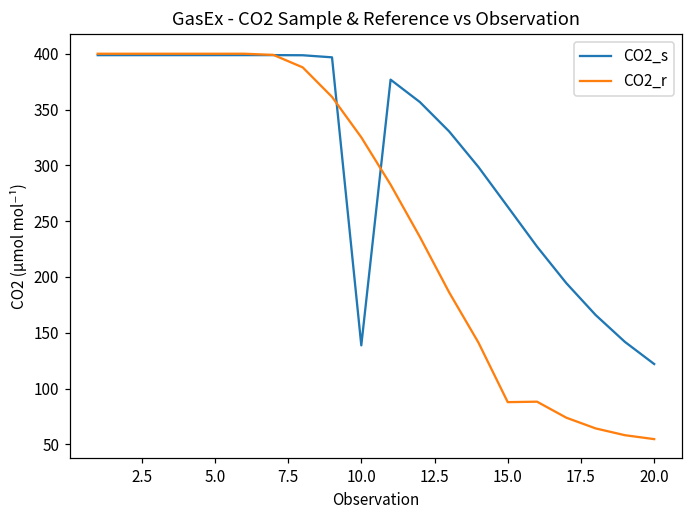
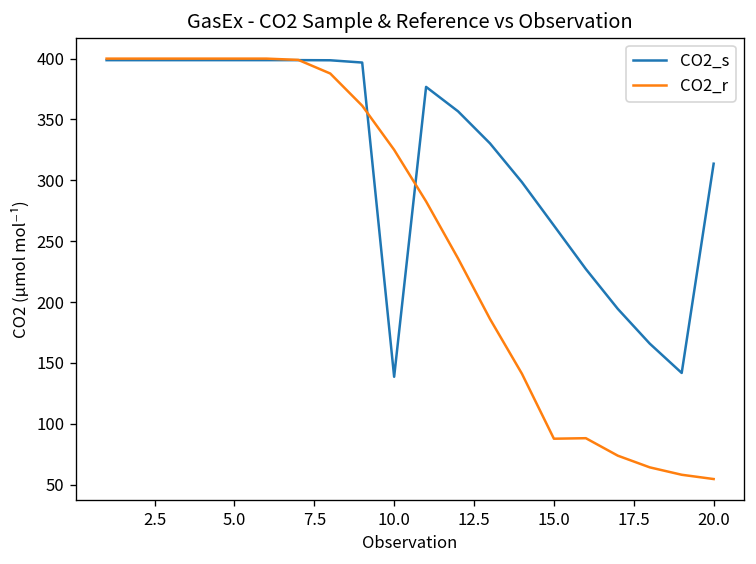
CO2_s, 20.0: 122 -> 314
